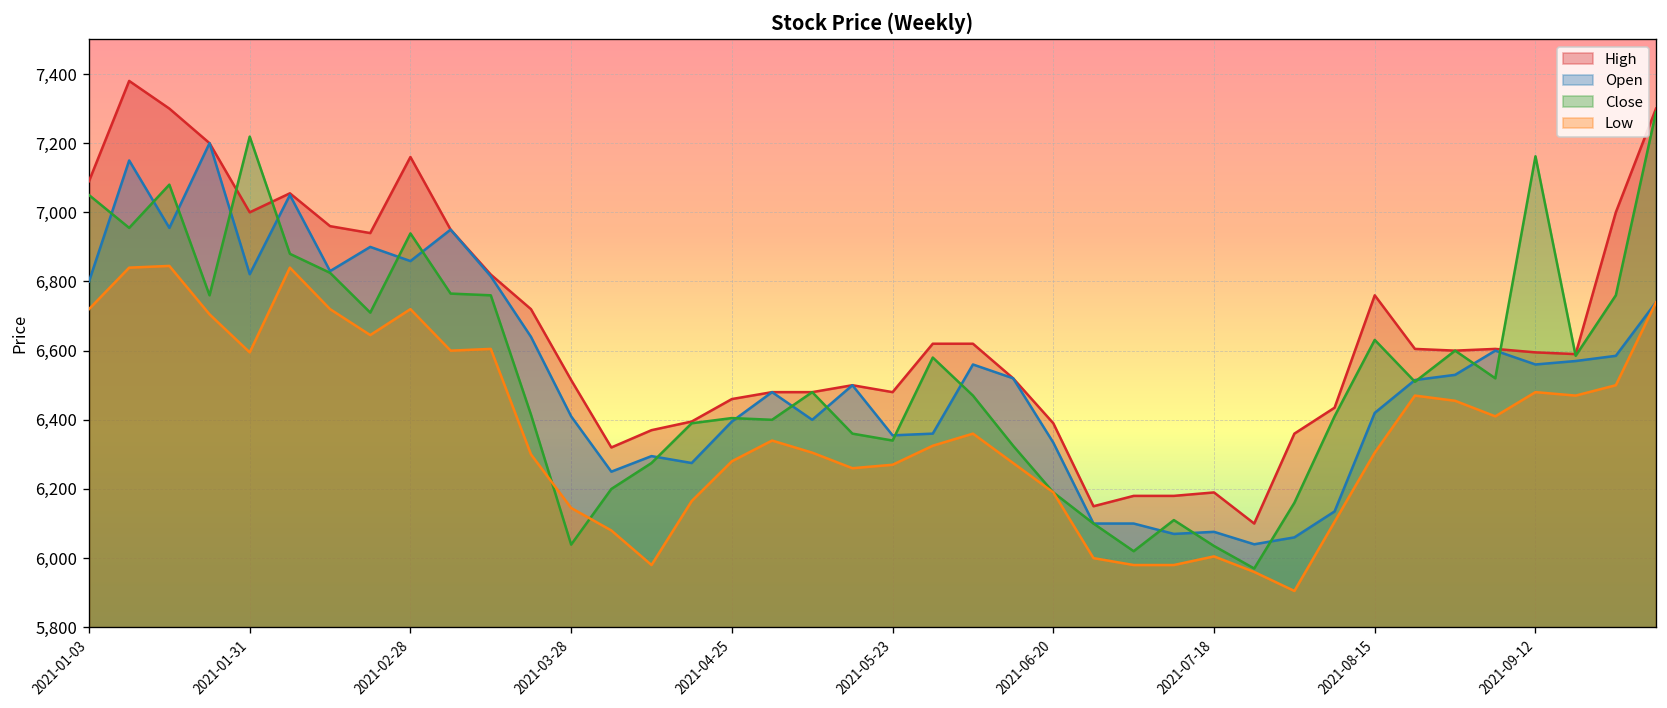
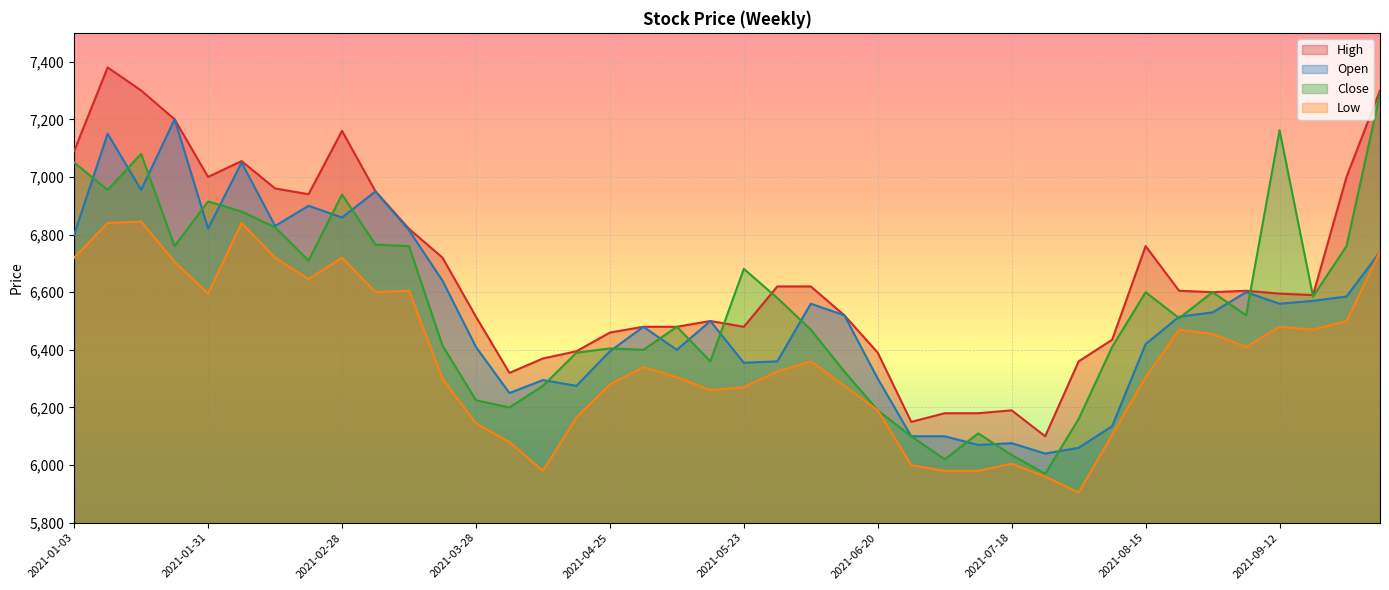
Close, 2021-01-31: 7,220 -> 6,920
Close, 2021-03-28: 6,040 -> 6,230
Close, 2021-05-23: 6,340 -> 6,680
Open, 2021-06-20: 6,330 -> 6,300
Close, 2021-08-15: 6,630 -> 6,600
